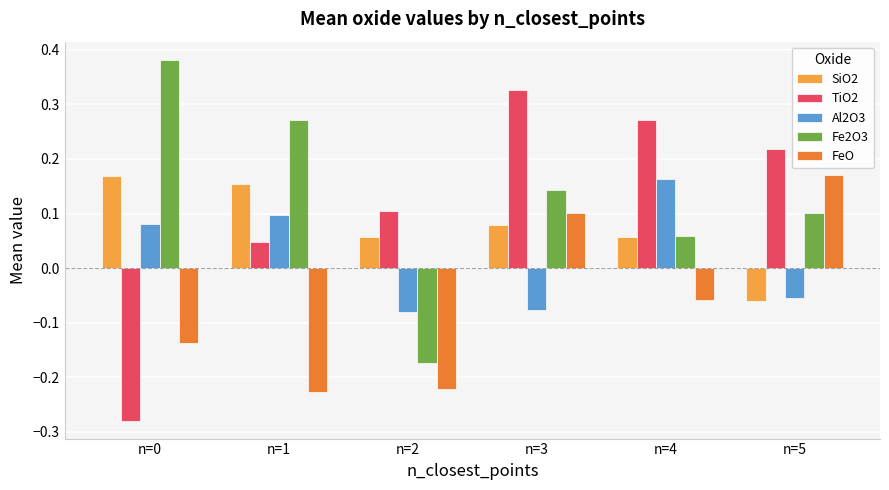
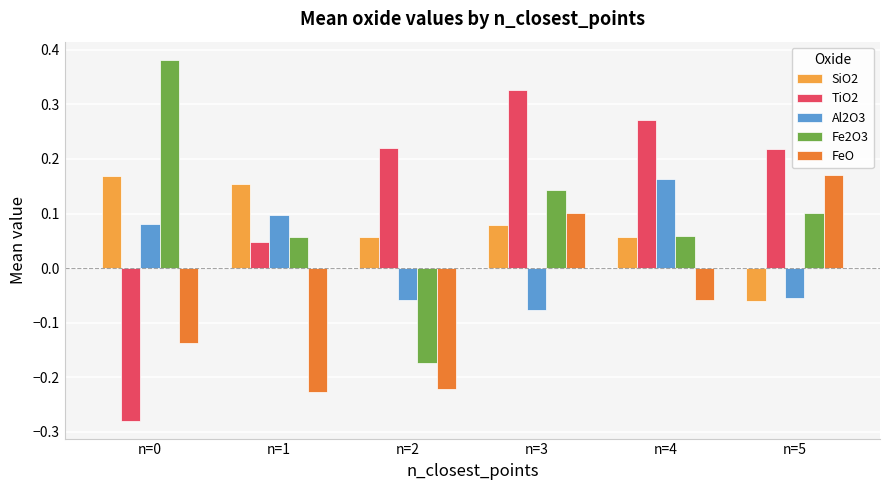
Fe2O3, n=1: 0.27 -> 0.06
TiO2, n=2: 0.10 -> 0.22
Al2O3, n=2: -0.08 -> -0.06
